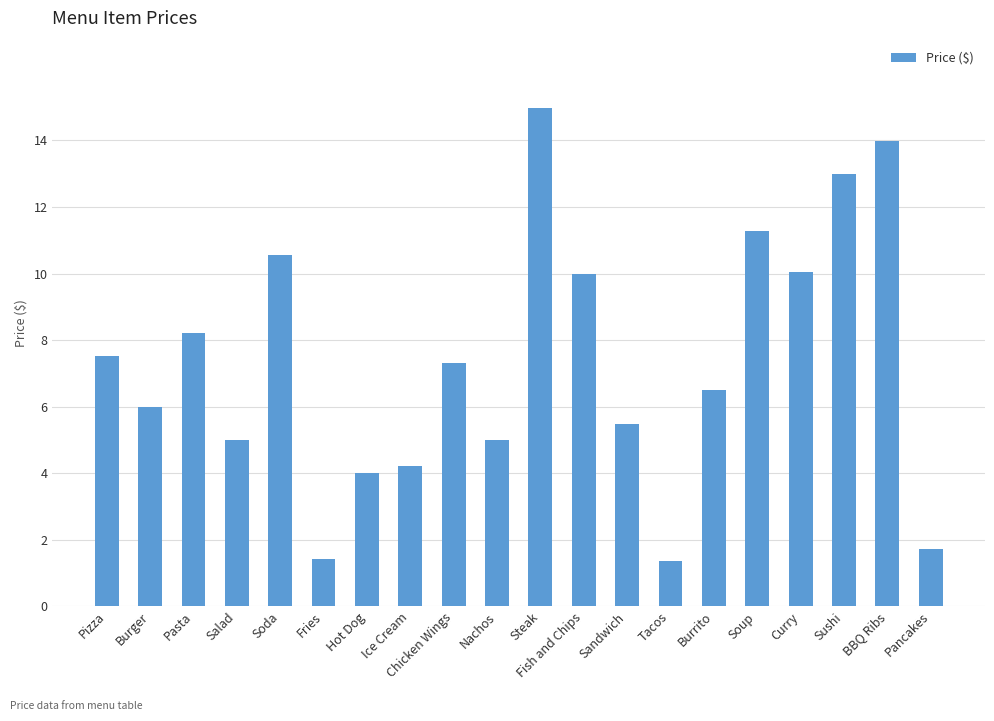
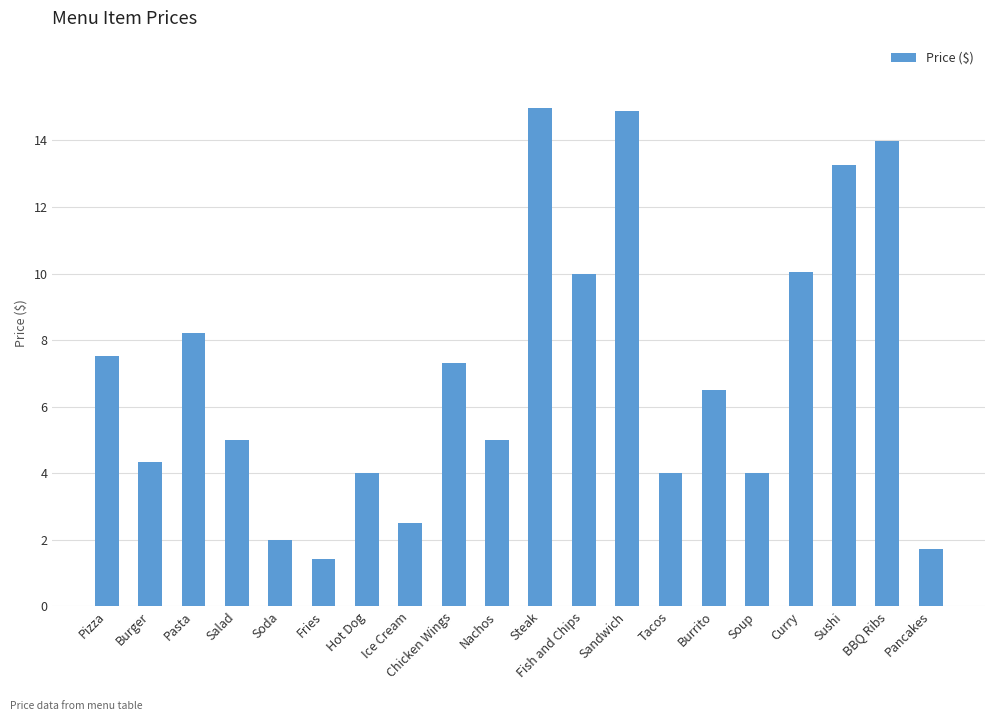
Burger: 6.0 -> 4.3
Soda: 10.6 -> 2.0
Ice Cream: 4.2 -> 2.5
Sandwich: 5.5 -> 14.9
Tacos: 1.4 -> 4.0
Soup: 11.3 -> 4.0
Sushi: 13.0 -> 13.3
